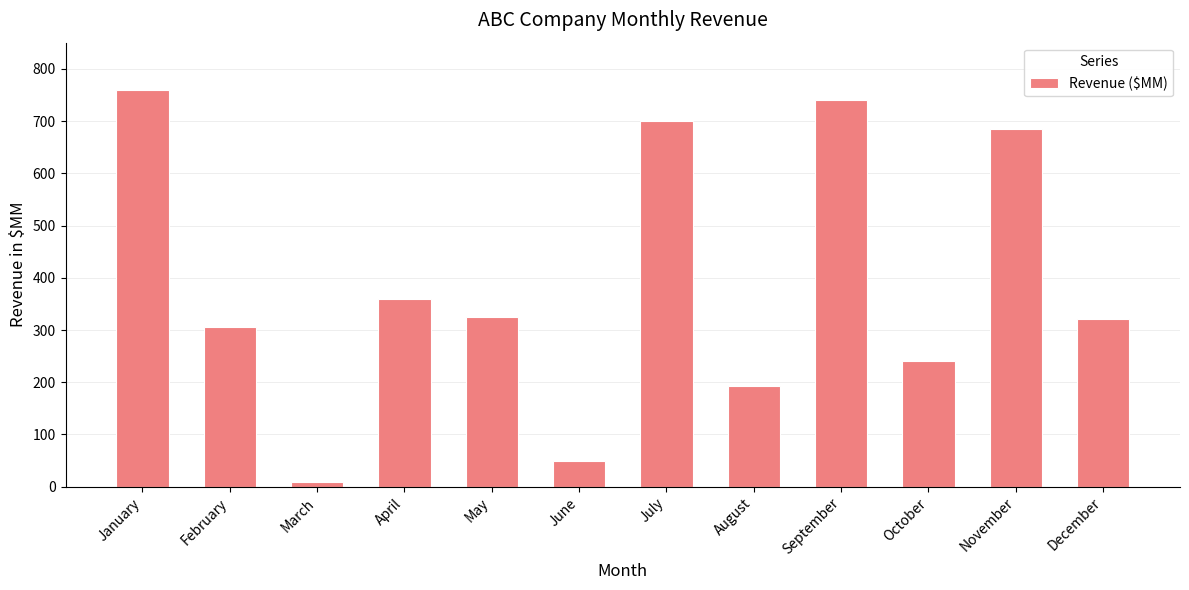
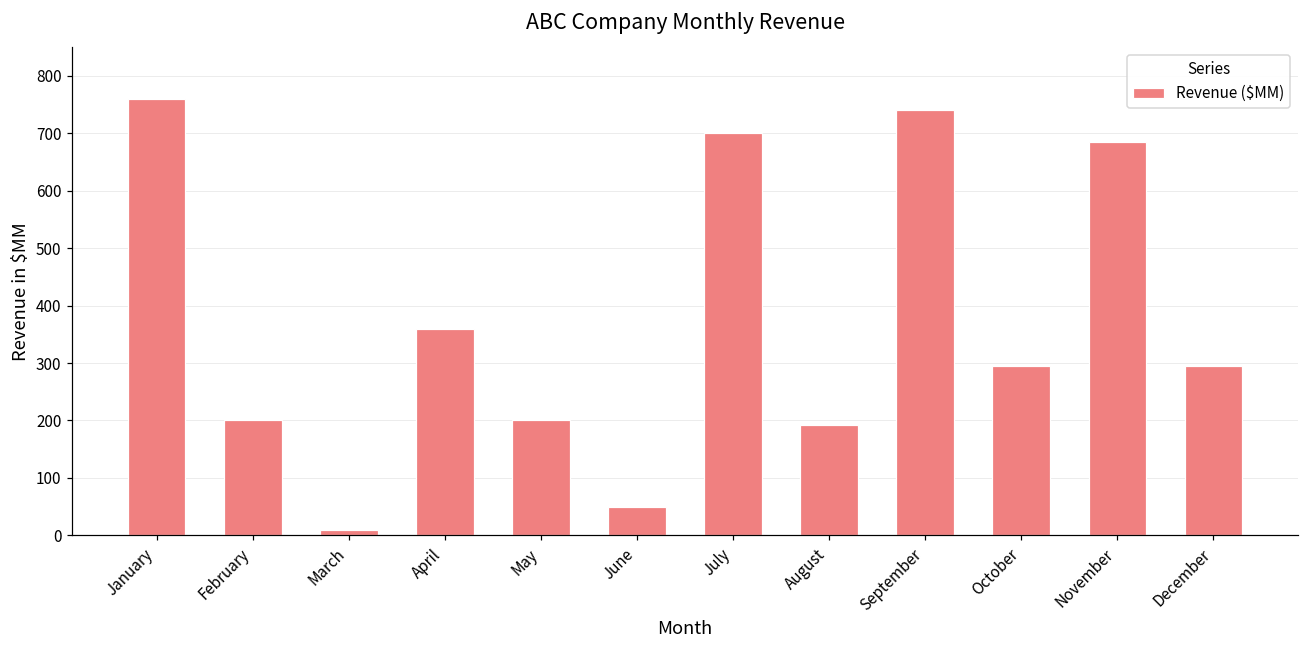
February: 310 -> 200
May: 330 -> 200
October: 240 -> 290
December: 320 -> 300
